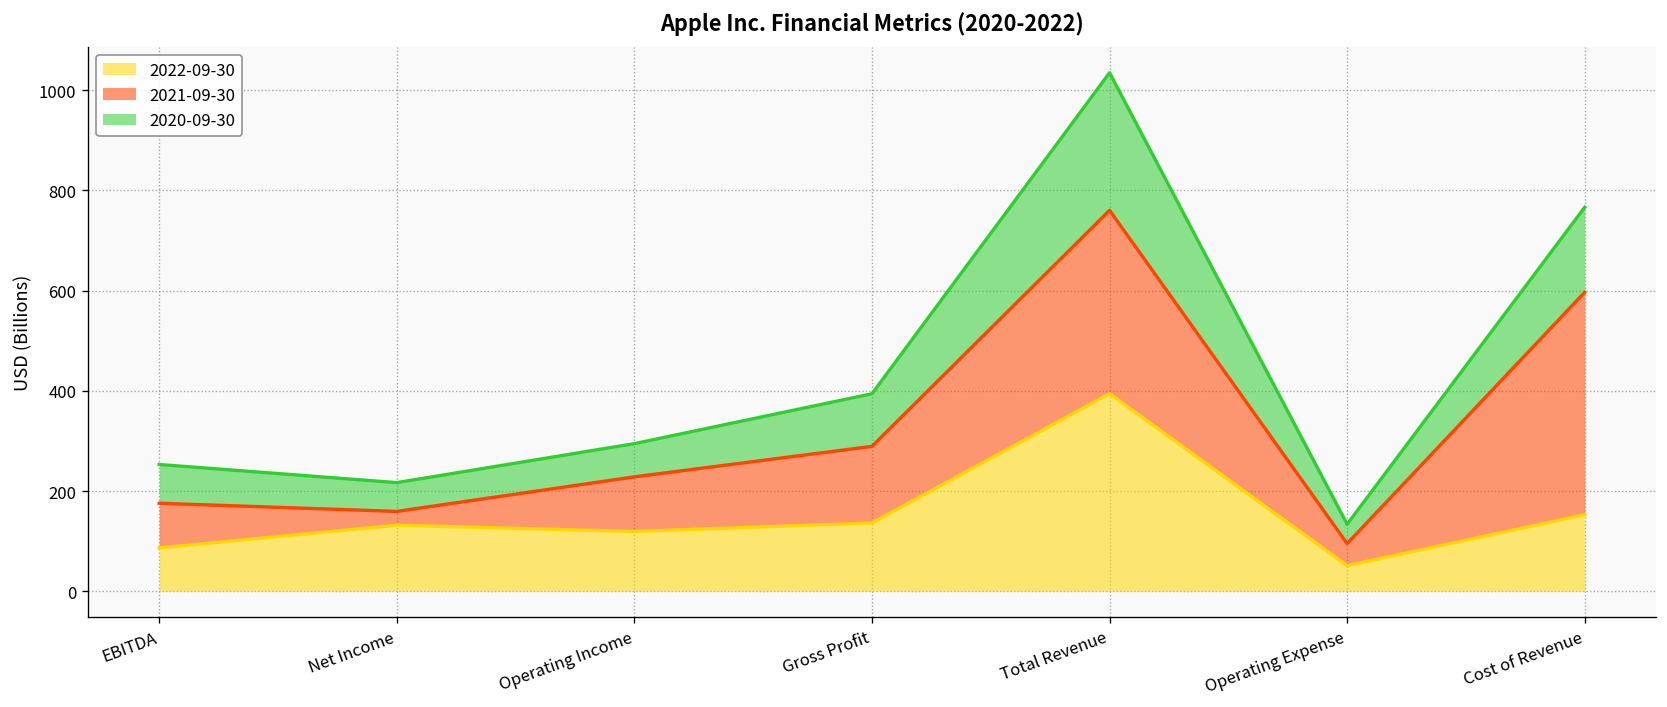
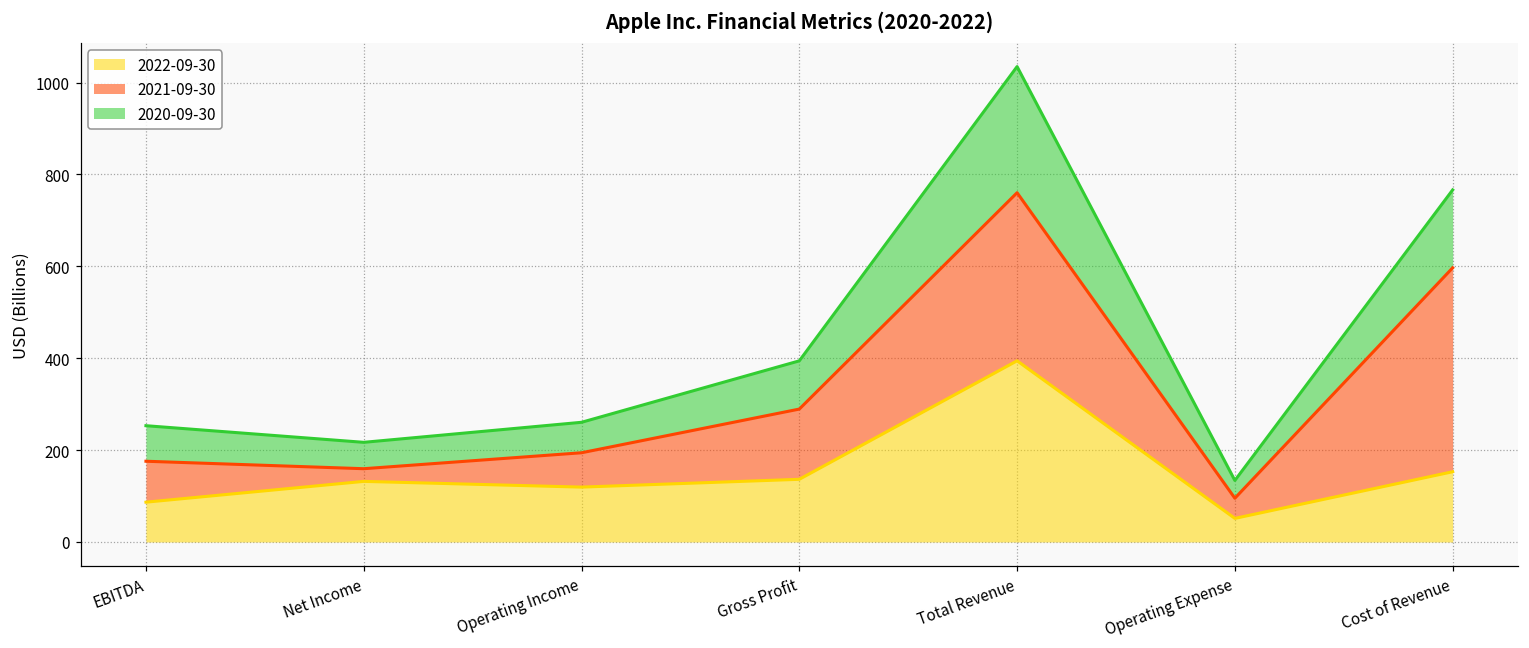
2021-09-30, Operating Income: 110 -> 70
